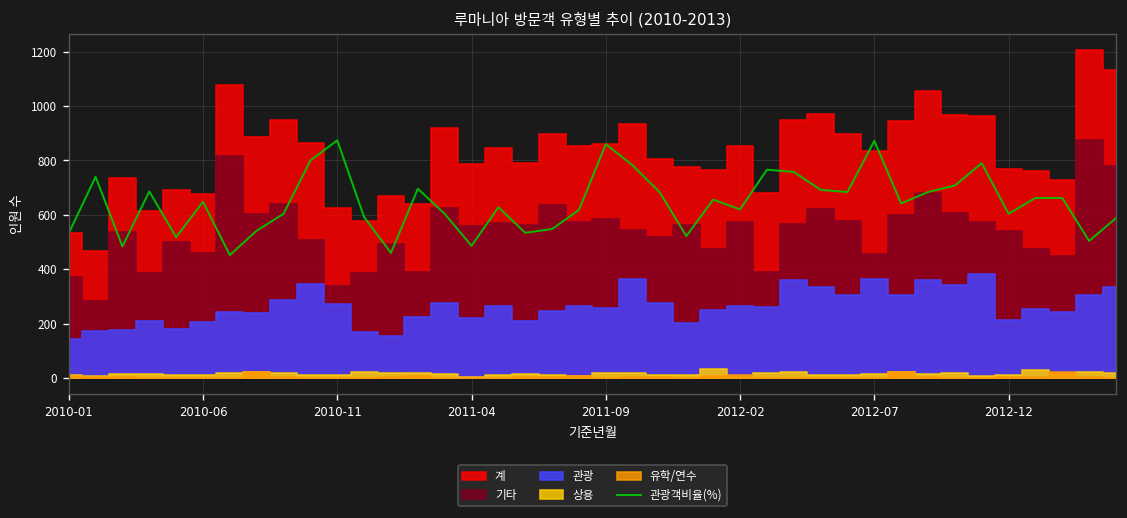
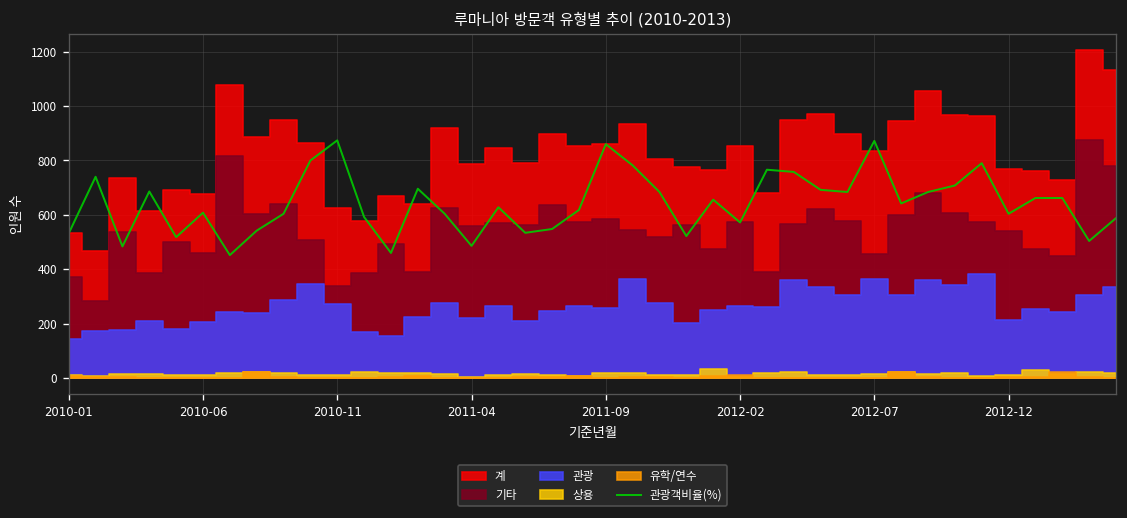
관광객비율(%), 2010-06: 650 -> 610
관광객비율(%), 2012-02: 620 -> 570
